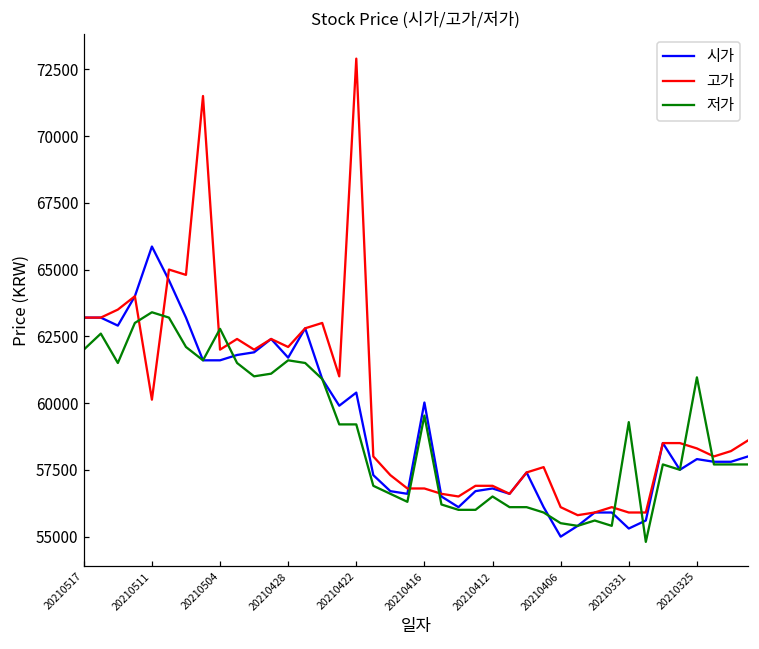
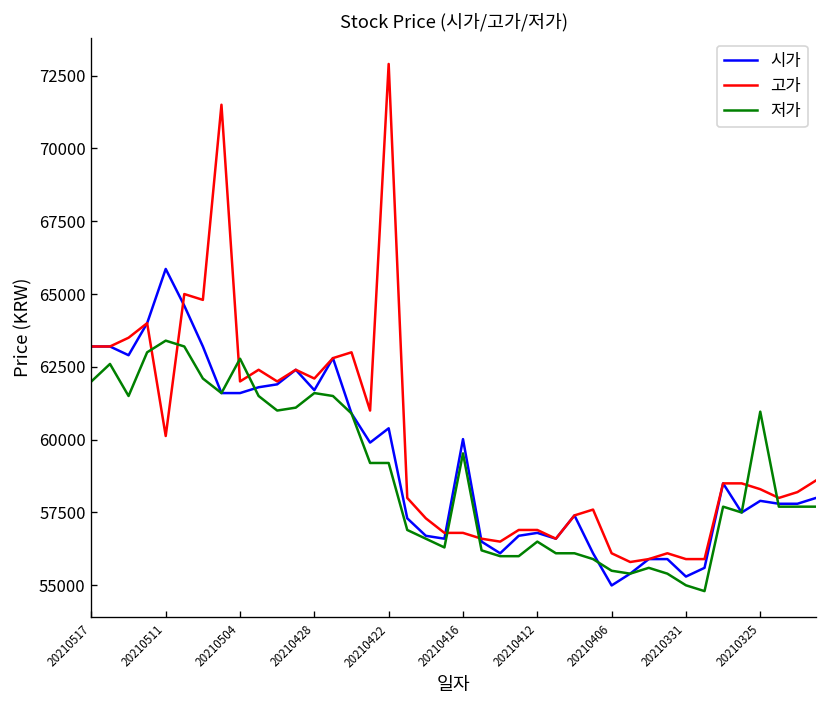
저가, 20210331: 59300 -> 55000
